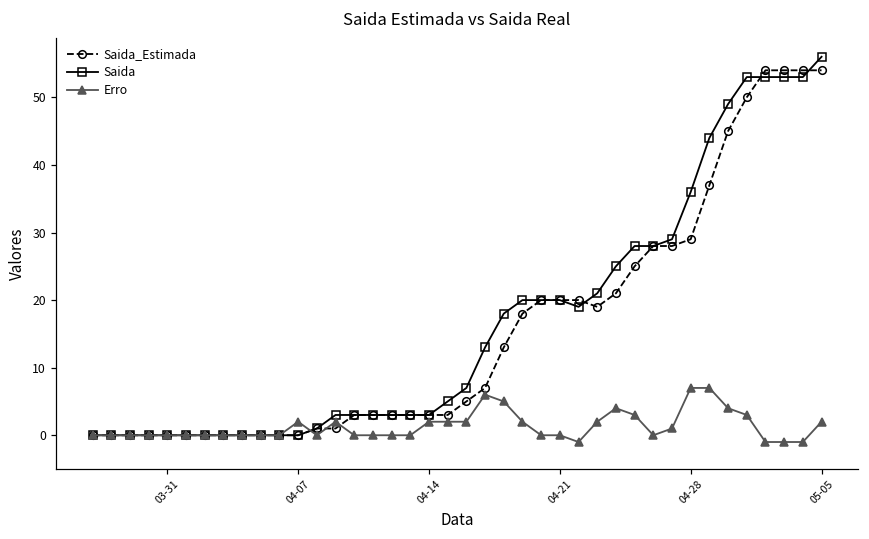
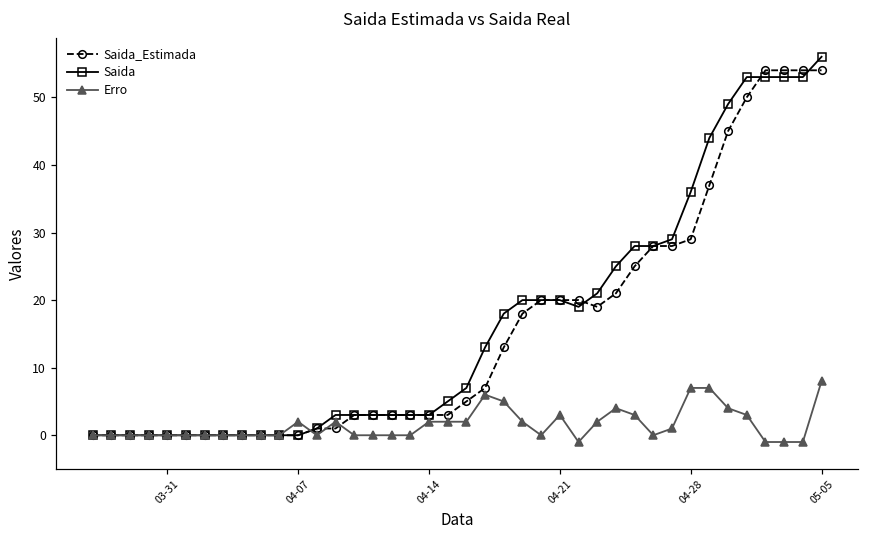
Erro, 04-21: 0 -> 3
Erro, 05-05: 2 -> 8
